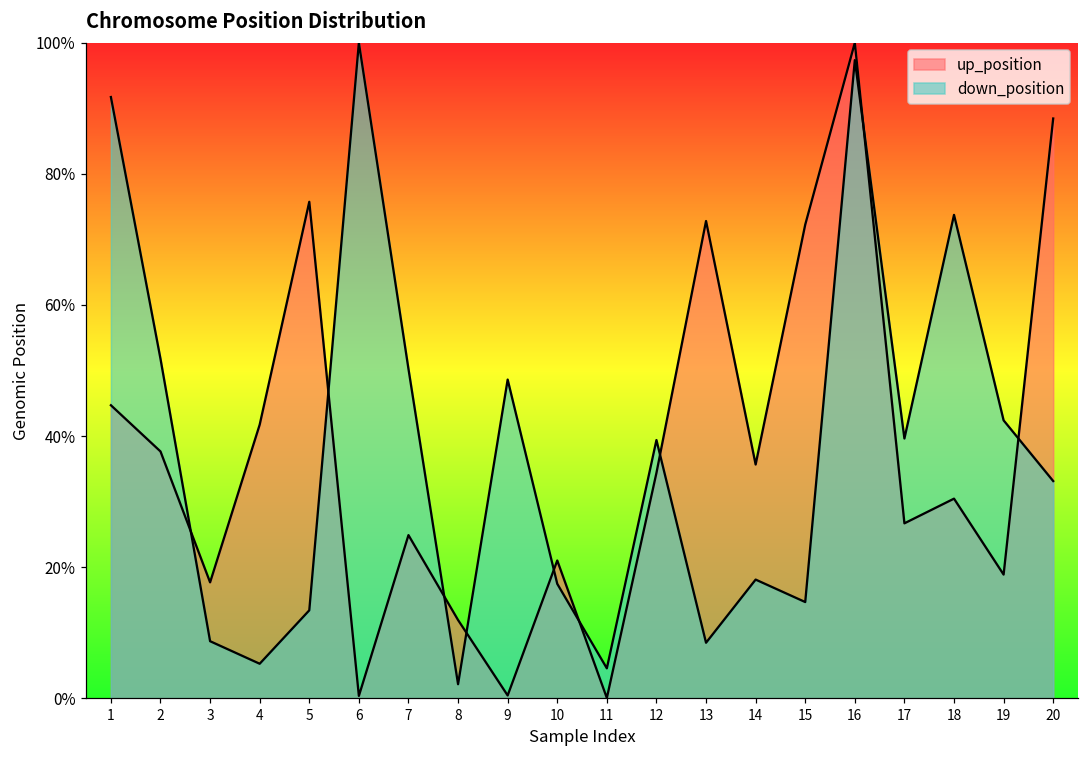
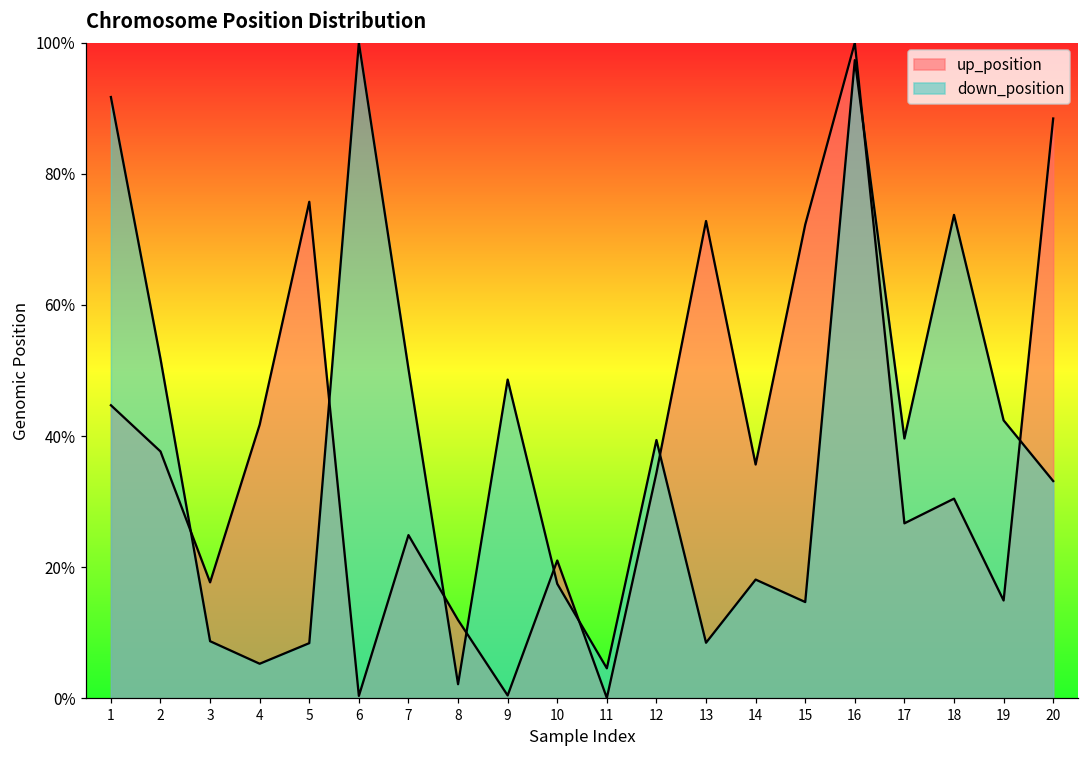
down_position, 5: 13% -> 8%
up_position, 19: 19% -> 15%
